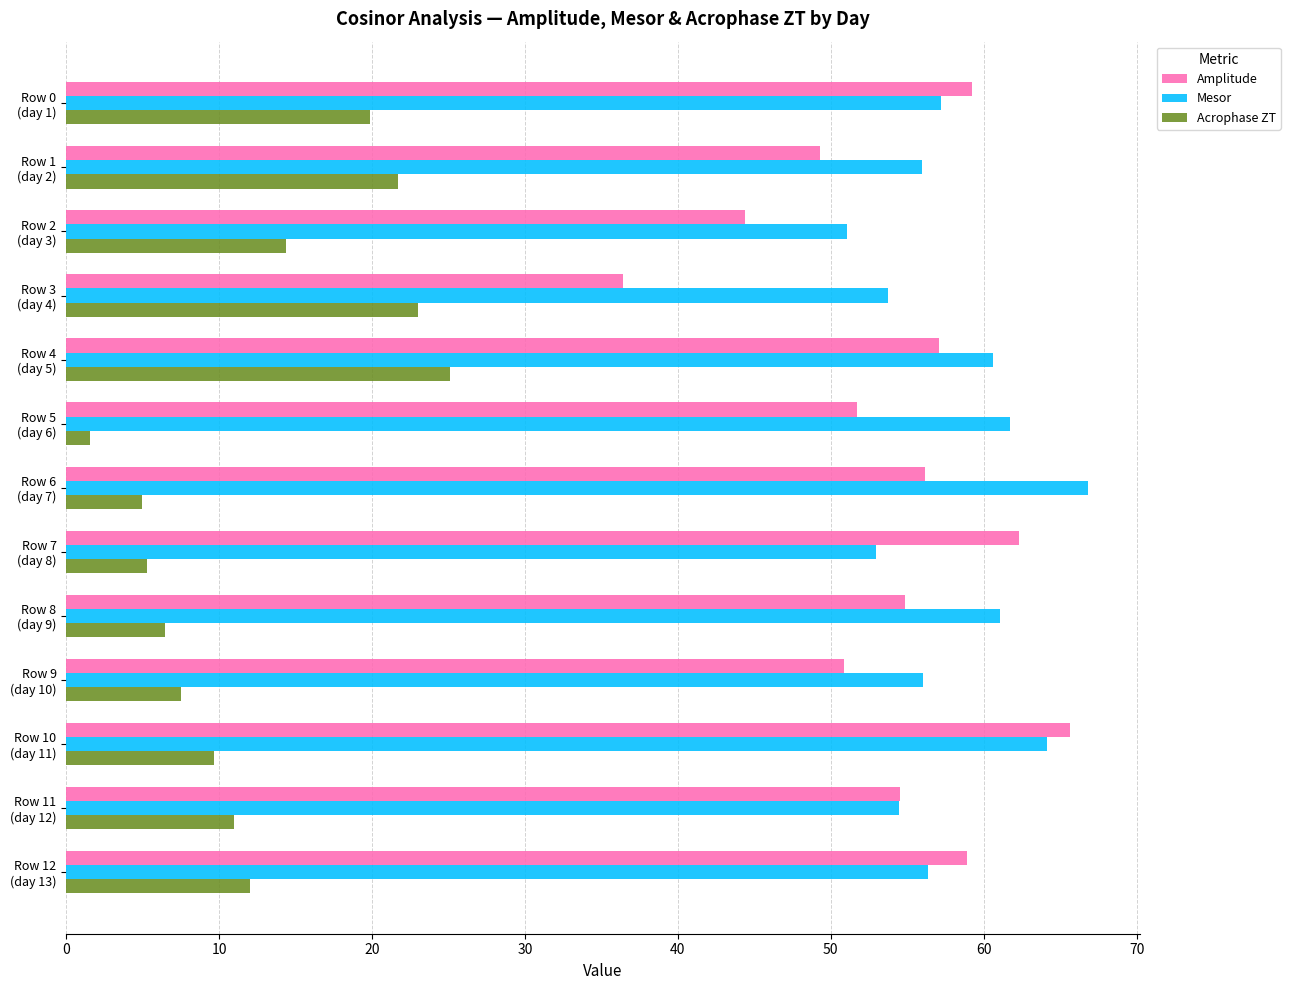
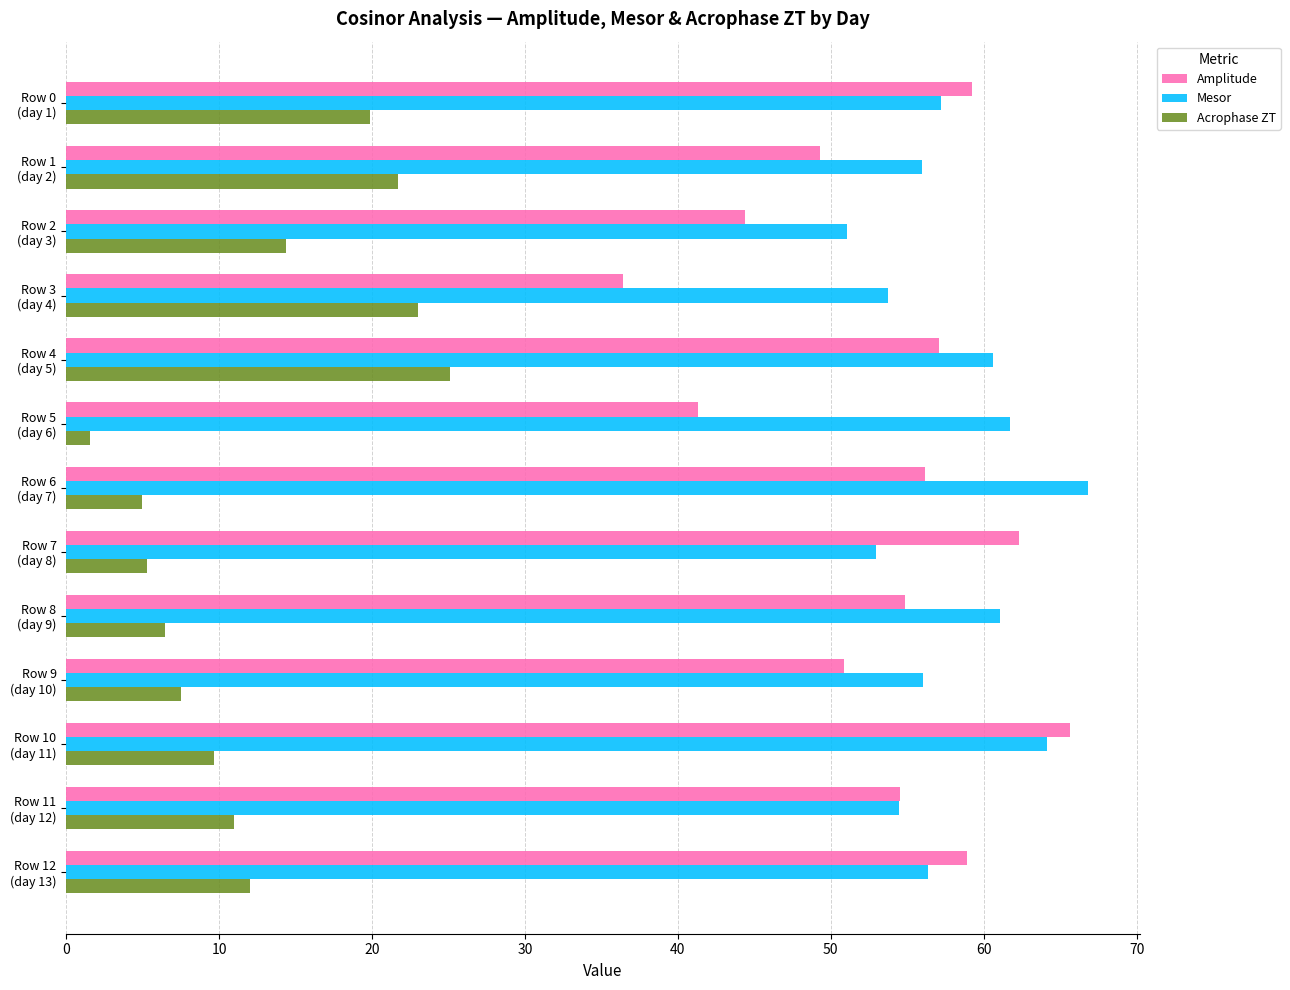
Amplitude, Row 5 (day 6): 51.7 -> 41.3
